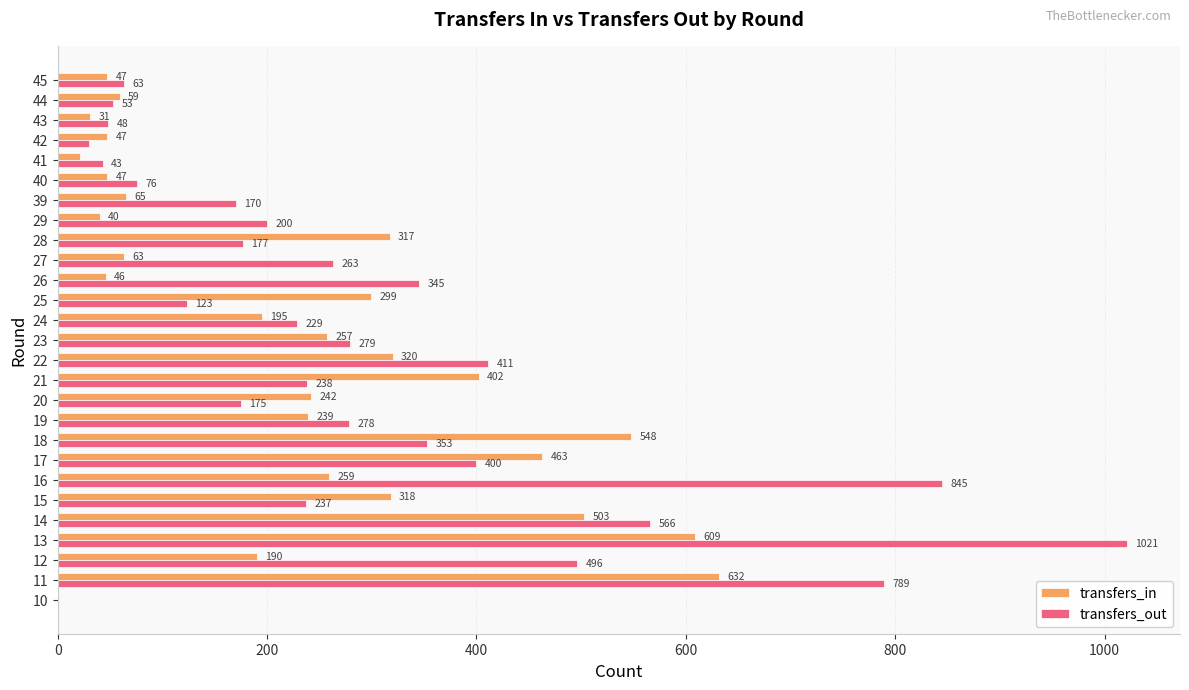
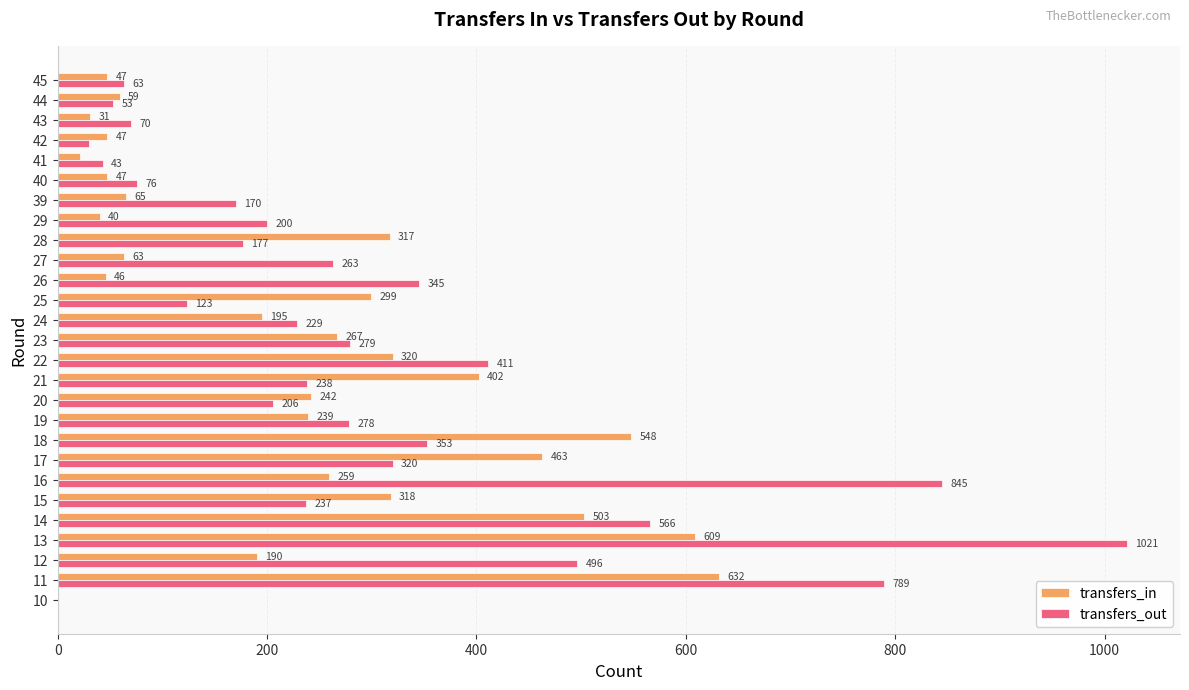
transfers_out, 43: 48 -> 70
transfers_in, 23: 257 -> 267
transfers_out, 20: 175 -> 206
transfers_out, 17: 400 -> 320
